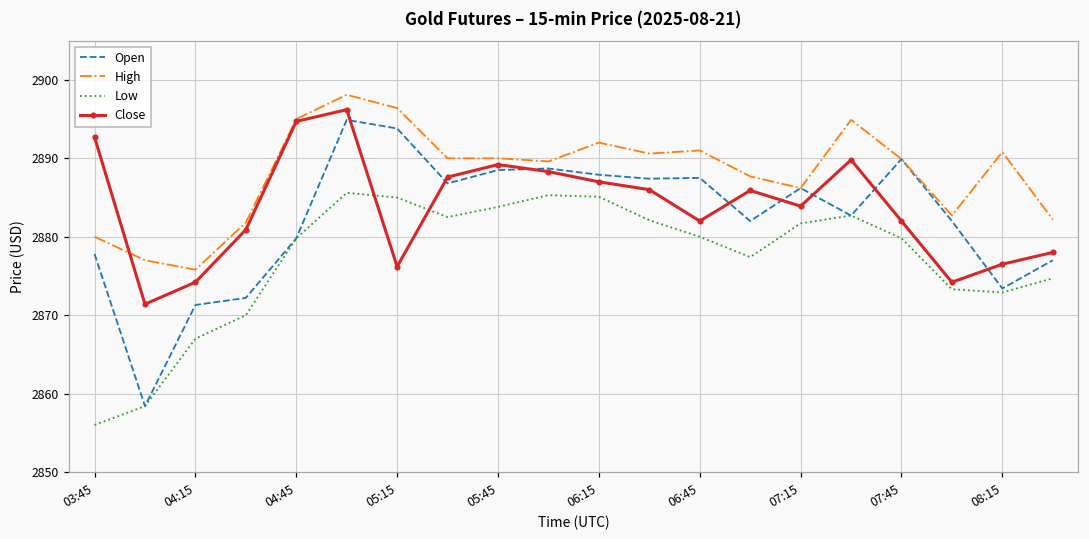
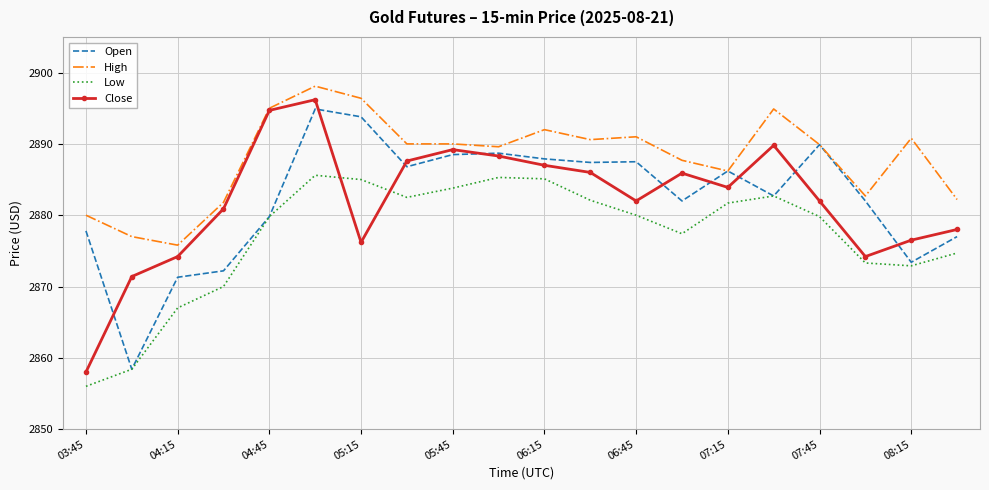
Close, 03:45: 2893 -> 2858
